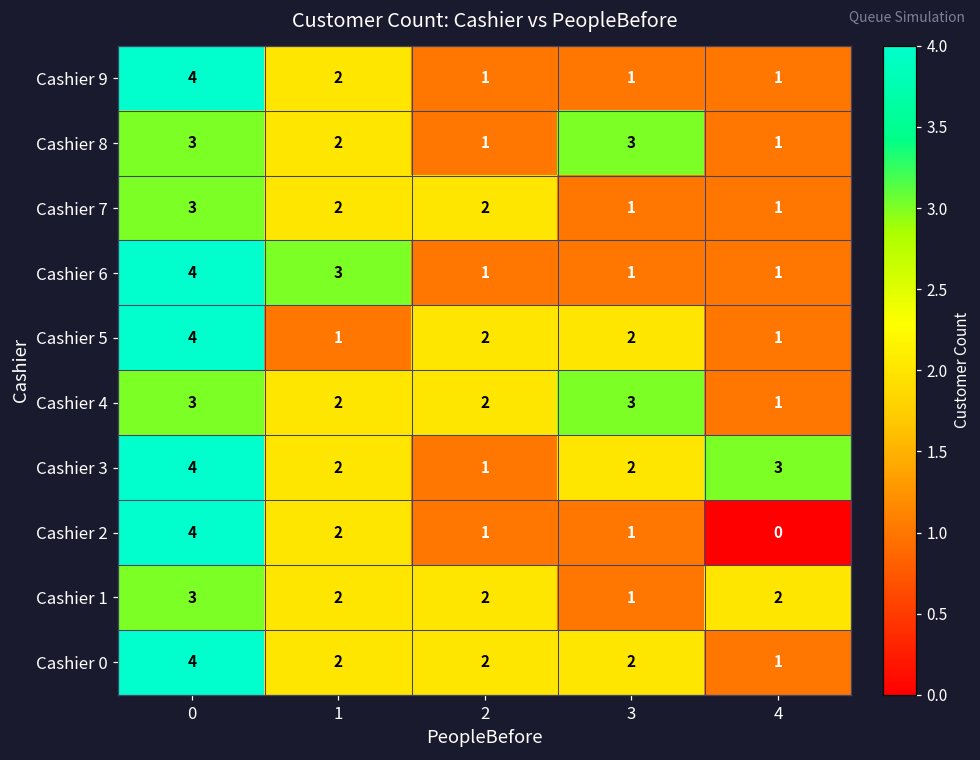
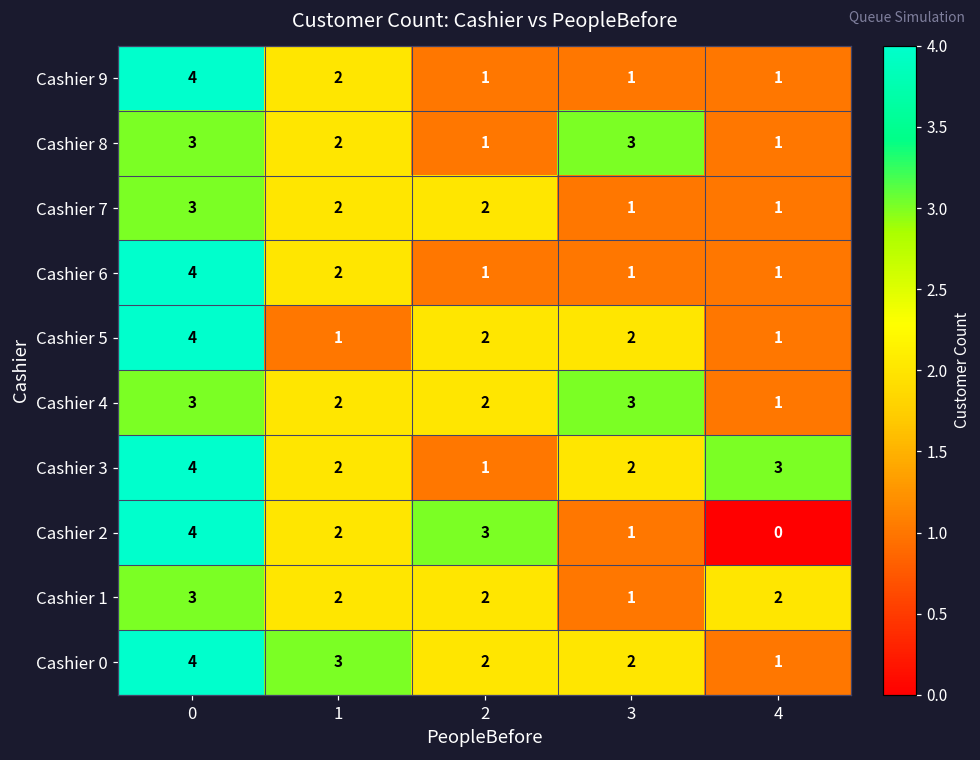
Cashier 6, 1: 3 -> 2
Cashier 2, 2: 1 -> 3
Cashier 0, 1: 2 -> 3
